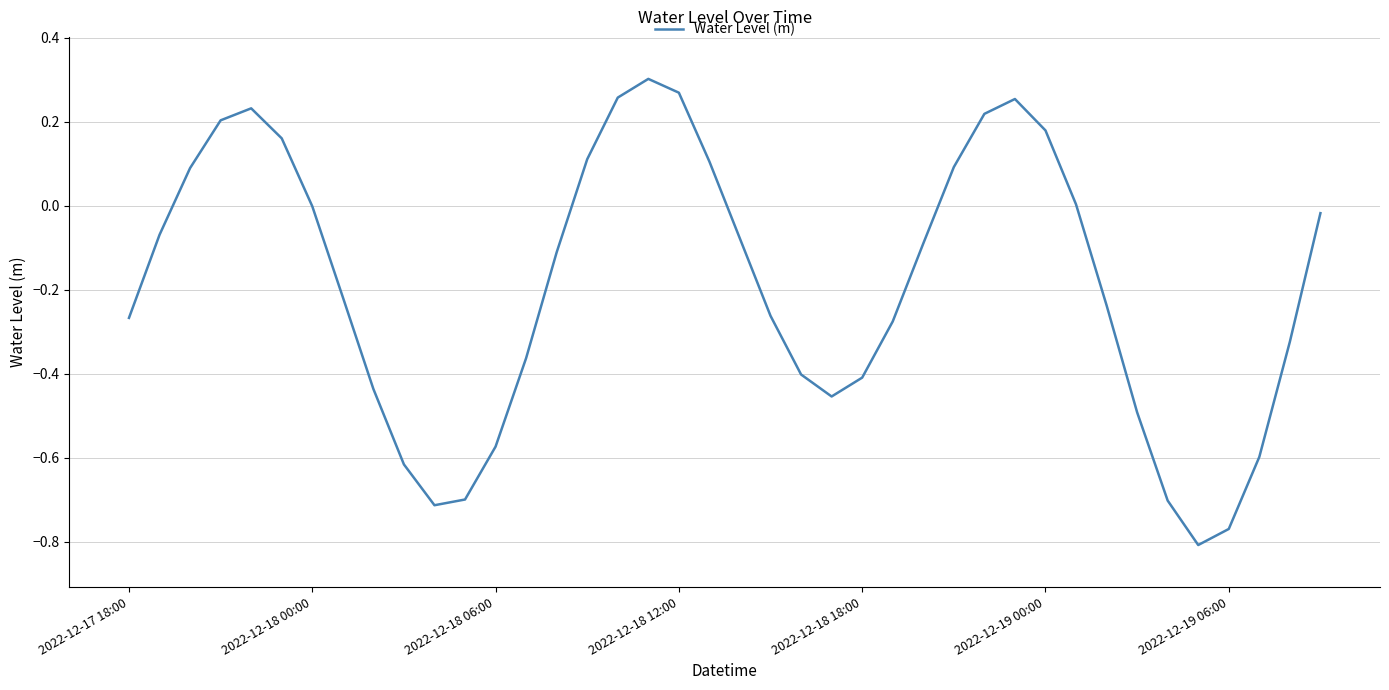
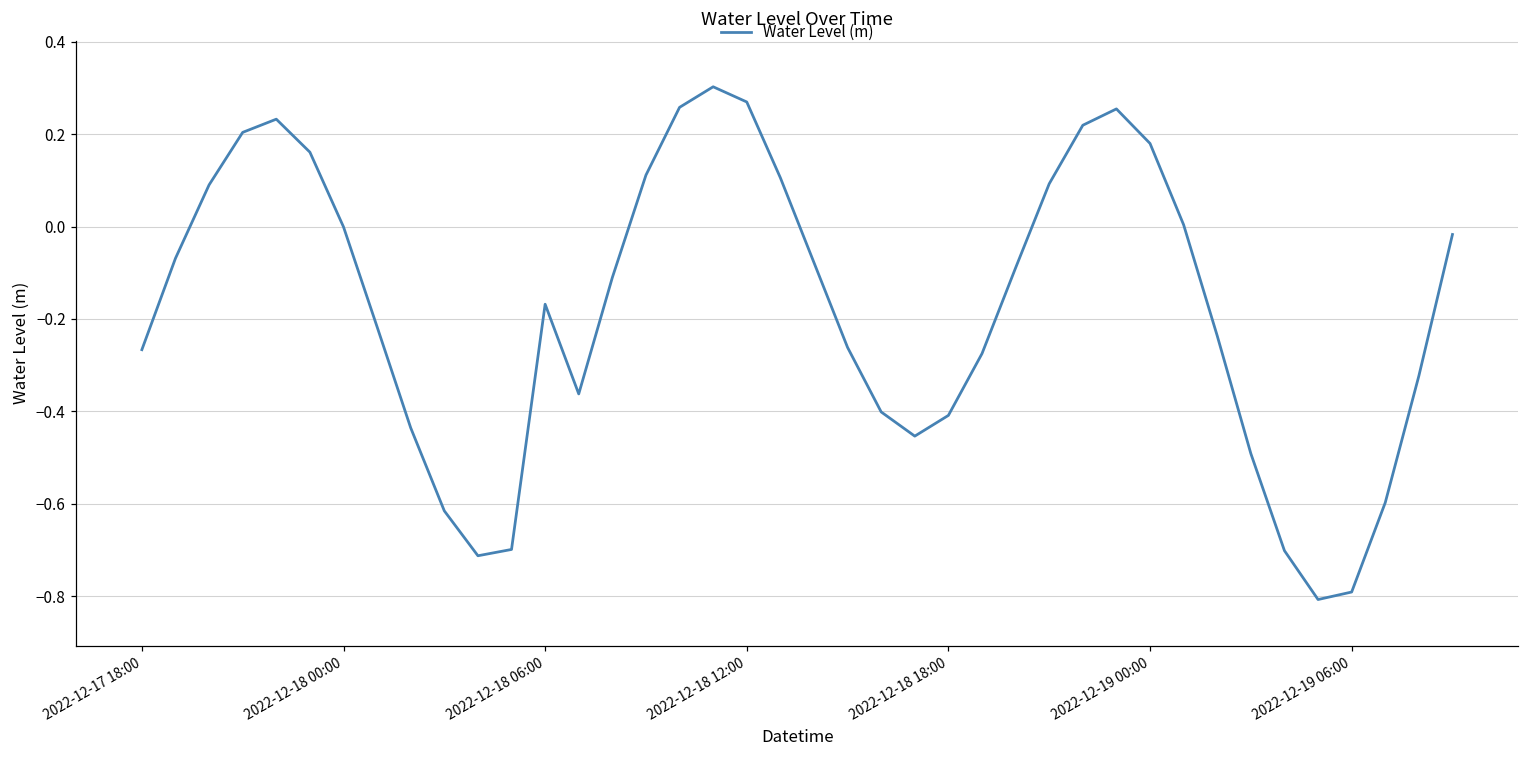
2022-12-18 06:00: -0.57 -> -0.17
2022-12-19 06:00: -0.77 -> -0.79
